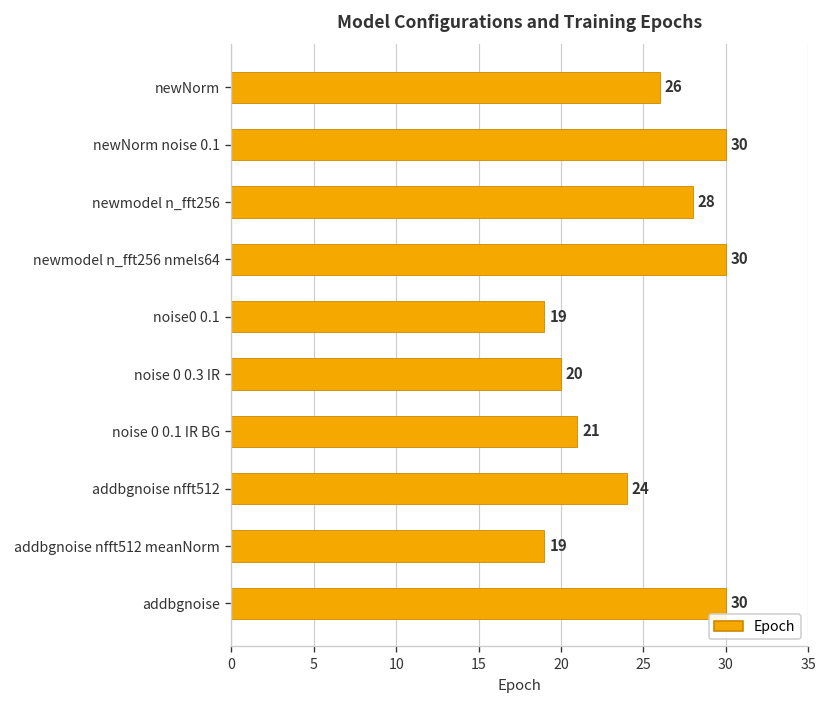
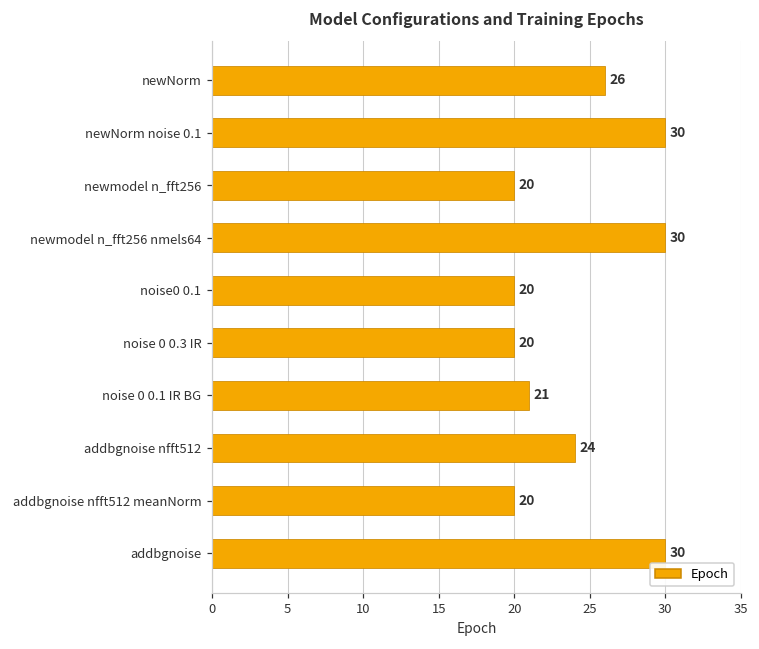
newmodel n_fft256: 28 -> 20
noise0 0.1: 19 -> 20
addbgnoise nfft512 meanNorm: 19 -> 20
